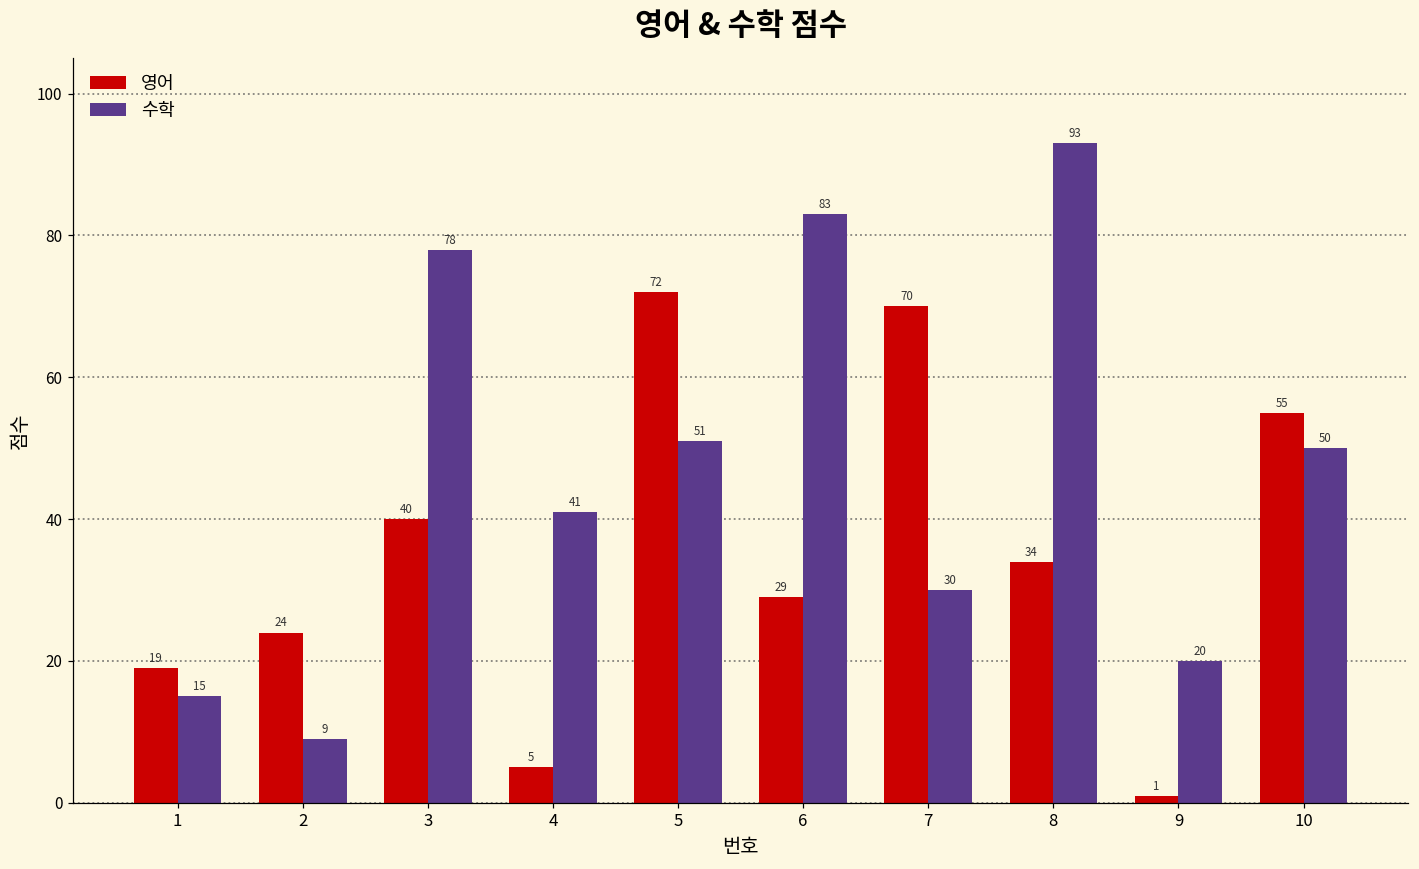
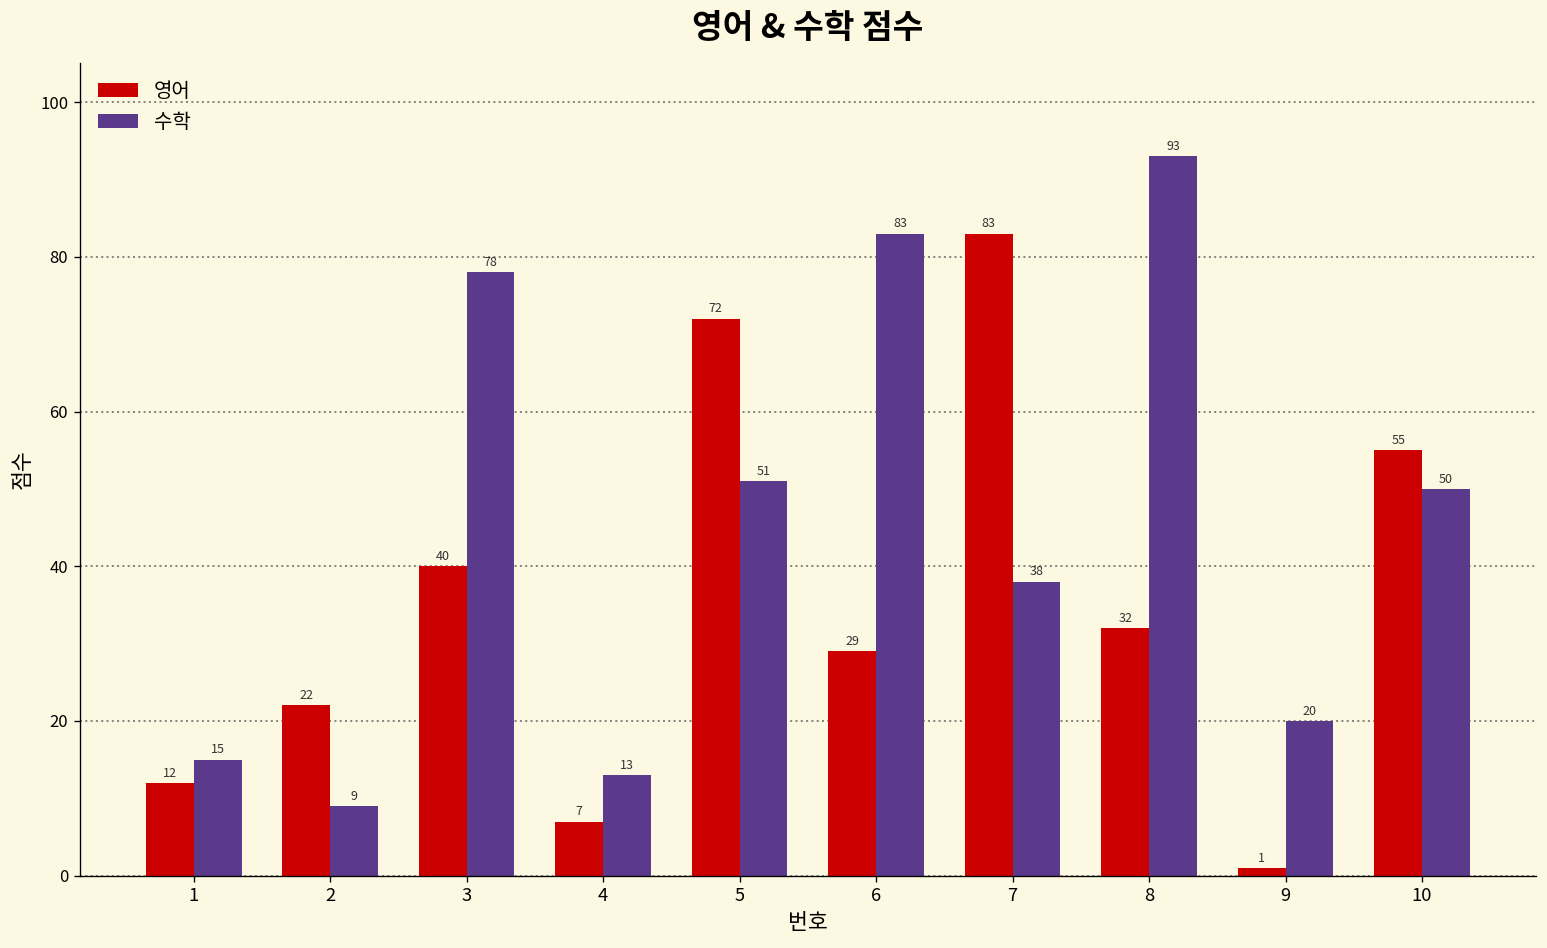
영어, 1: 19 -> 12
영어, 2: 24 -> 22
영어, 4: 5 -> 7
수학, 4: 41 -> 13
영어, 7: 70 -> 83
수학, 7: 30 -> 38
영어, 8: 34 -> 32
